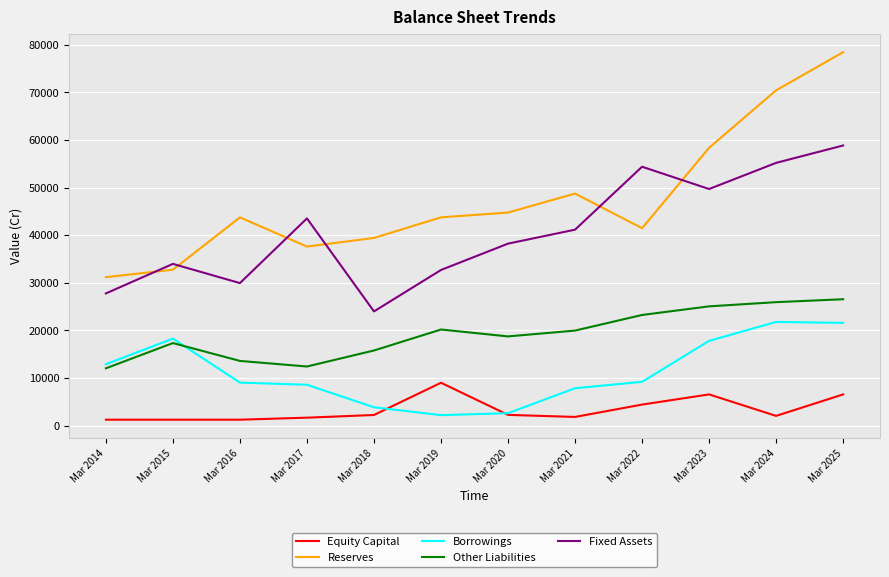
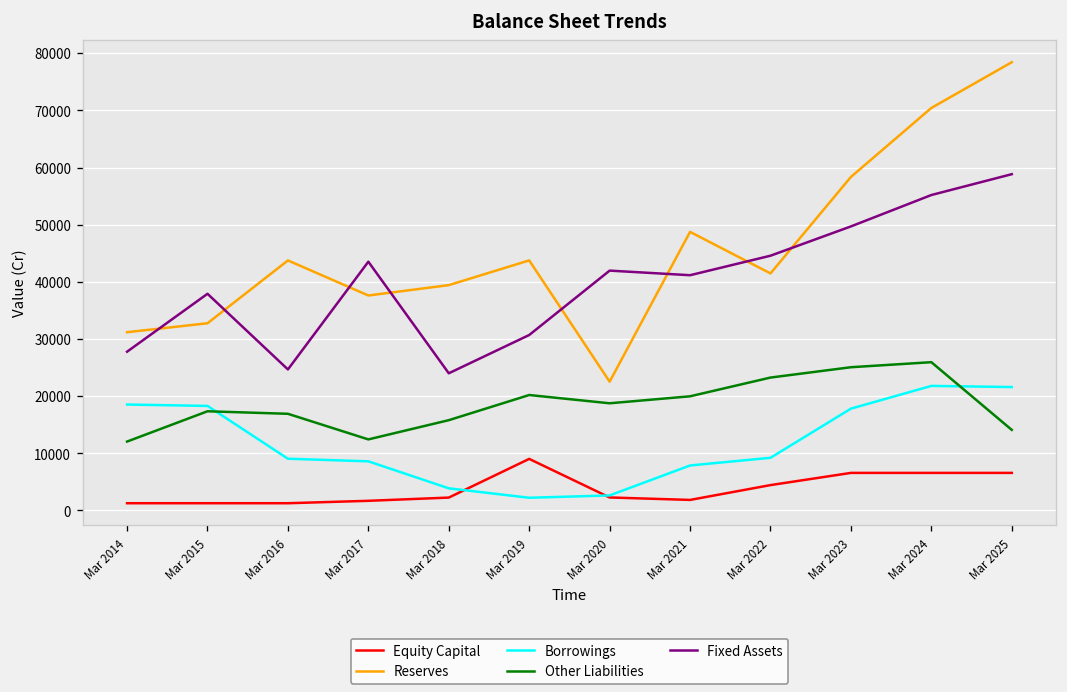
Borrowings, Mar 2014: 13000 -> 19000
Fixed Assets, Mar 2015: 34000 -> 38000
Other Liabilities, Mar 2016: 14000 -> 17000
Fixed Assets, Mar 2016: 30000 -> 25000
Fixed Assets, Mar 2019: 33000 -> 31000
Reserves, Mar 2020: 45000 -> 23000
Fixed Assets, Mar 2020: 38000 -> 42000
Fixed Assets, Mar 2022: 54000 -> 45000
Equity Capital, Mar 2024: 2000 -> 7000
Other Liabilities, Mar 2025: 27000 -> 14000
